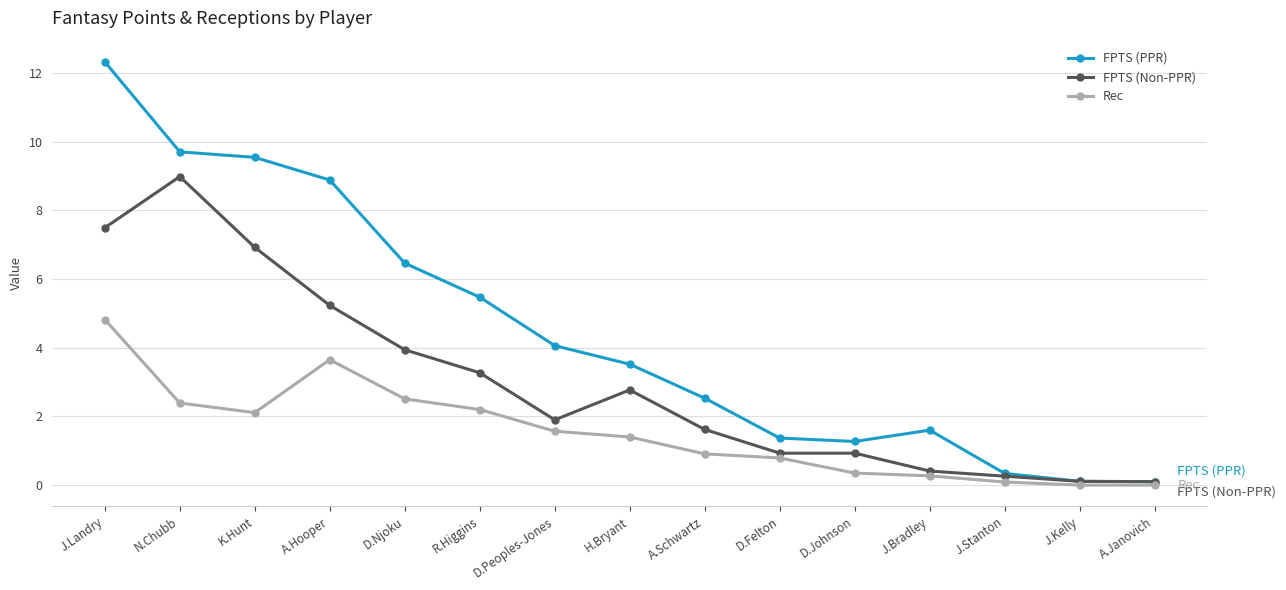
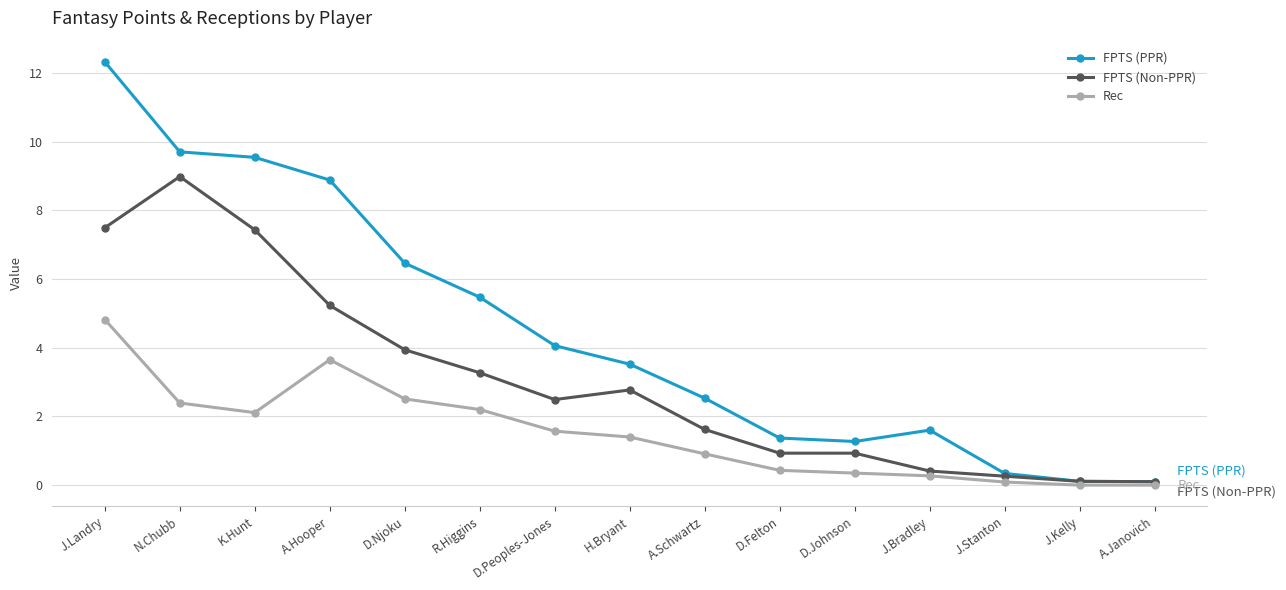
FPTS (Non-PPR), K.Hunt: 6.9 -> 7.4
FPTS (Non-PPR), D.Peoples-Jones: 1.9 -> 2.5
Rec, D.Felton: 0.8 -> 0.4
